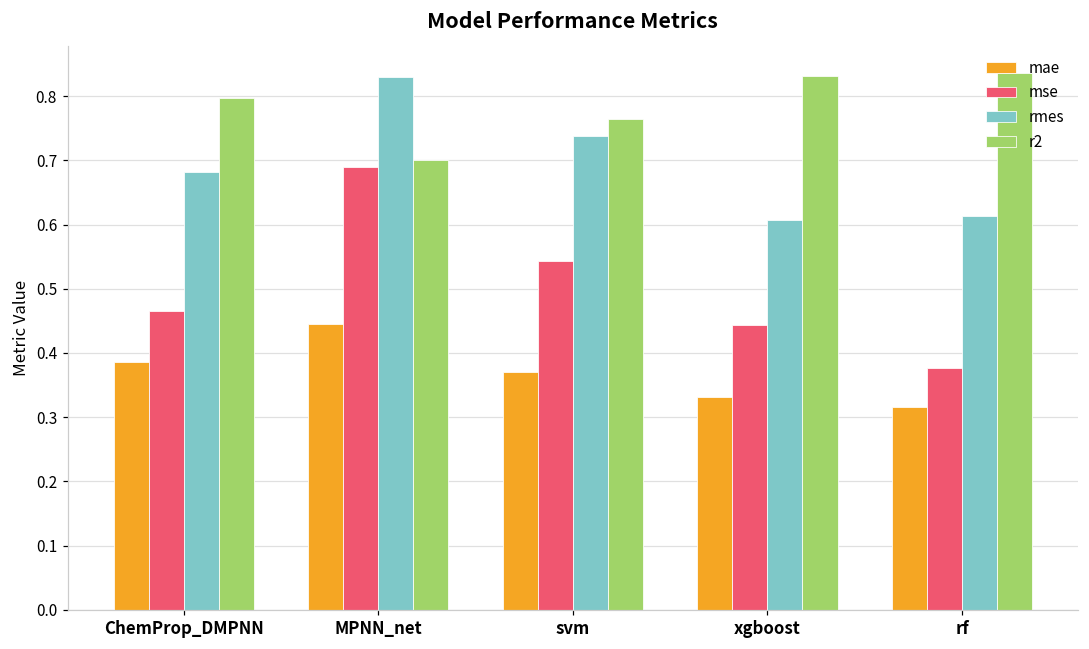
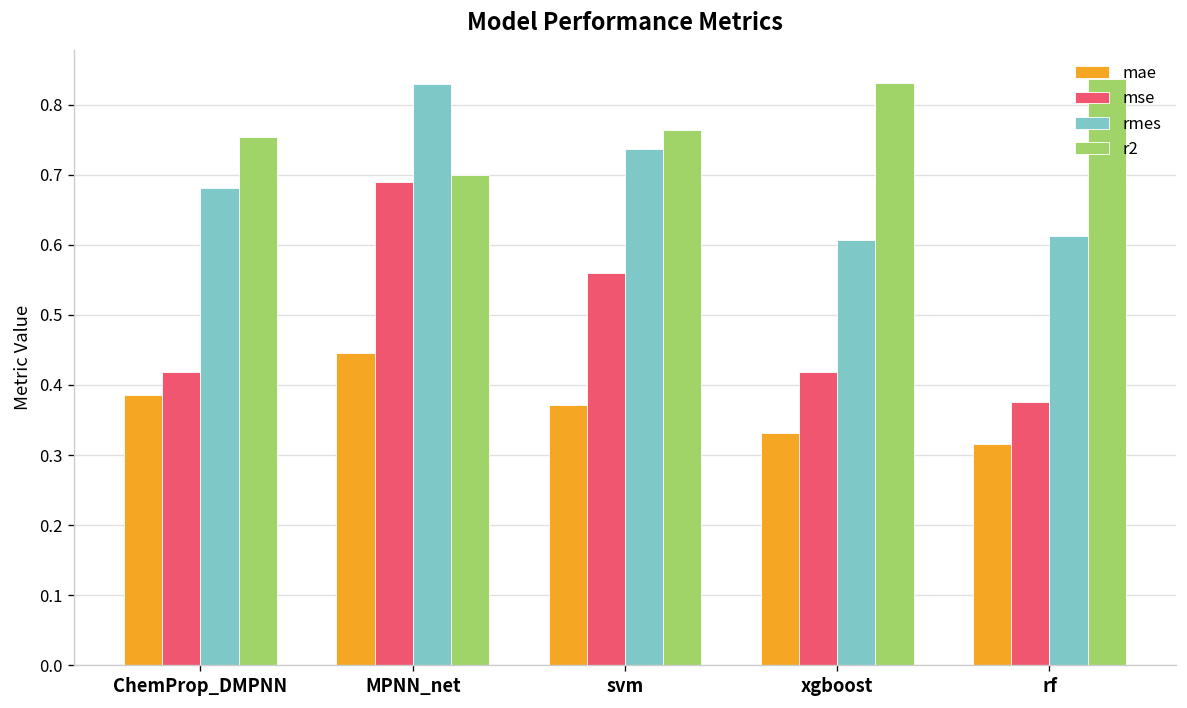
mse, ChemProp_DMPNN: 0.46 -> 0.42
r2, ChemProp_DMPNN: 0.80 -> 0.75
mse, svm: 0.54 -> 0.56
mse, xgboost: 0.44 -> 0.42
